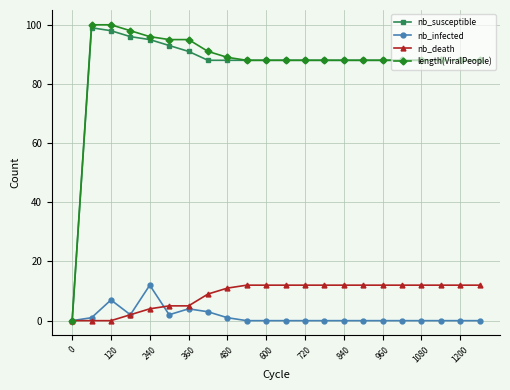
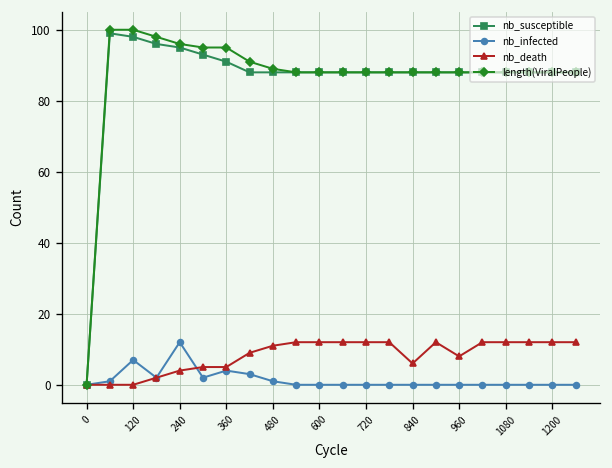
nb_death, 840: 12 -> 6
nb_death, 960: 12 -> 8
